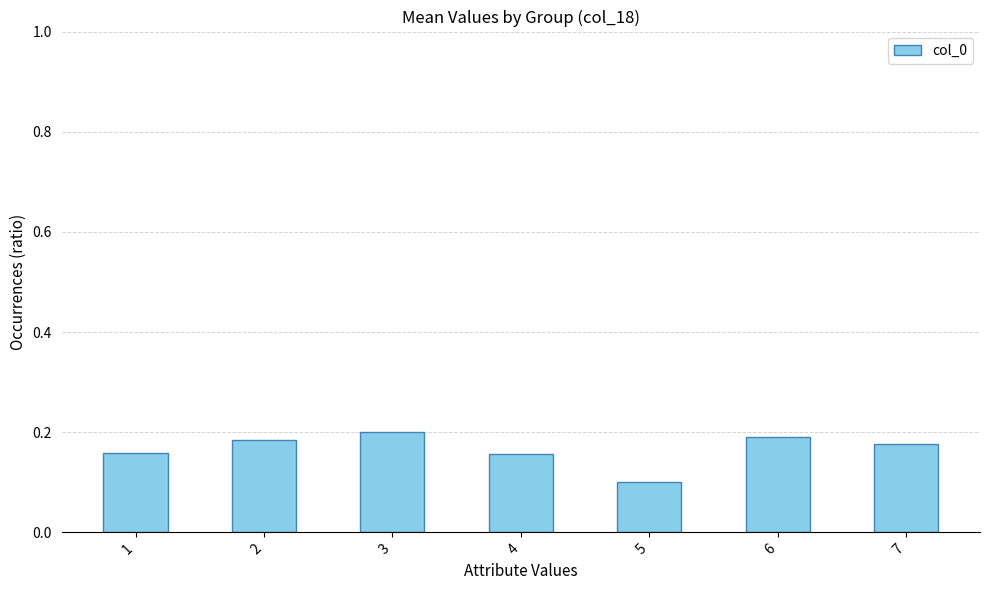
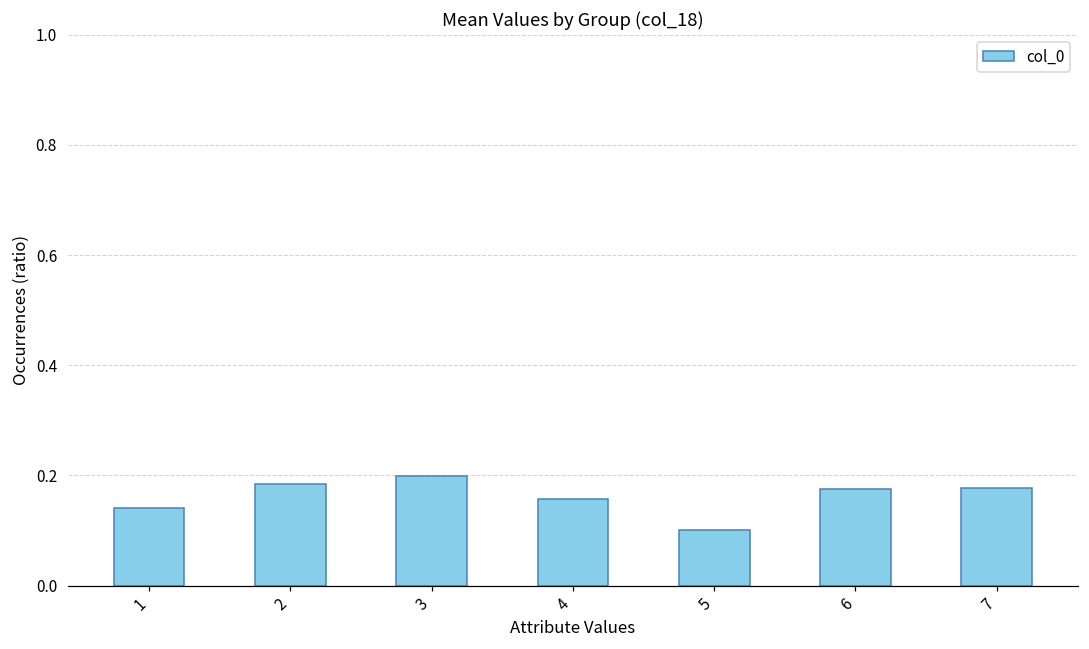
1: 0.16 -> 0.14
6: 0.19 -> 0.17
